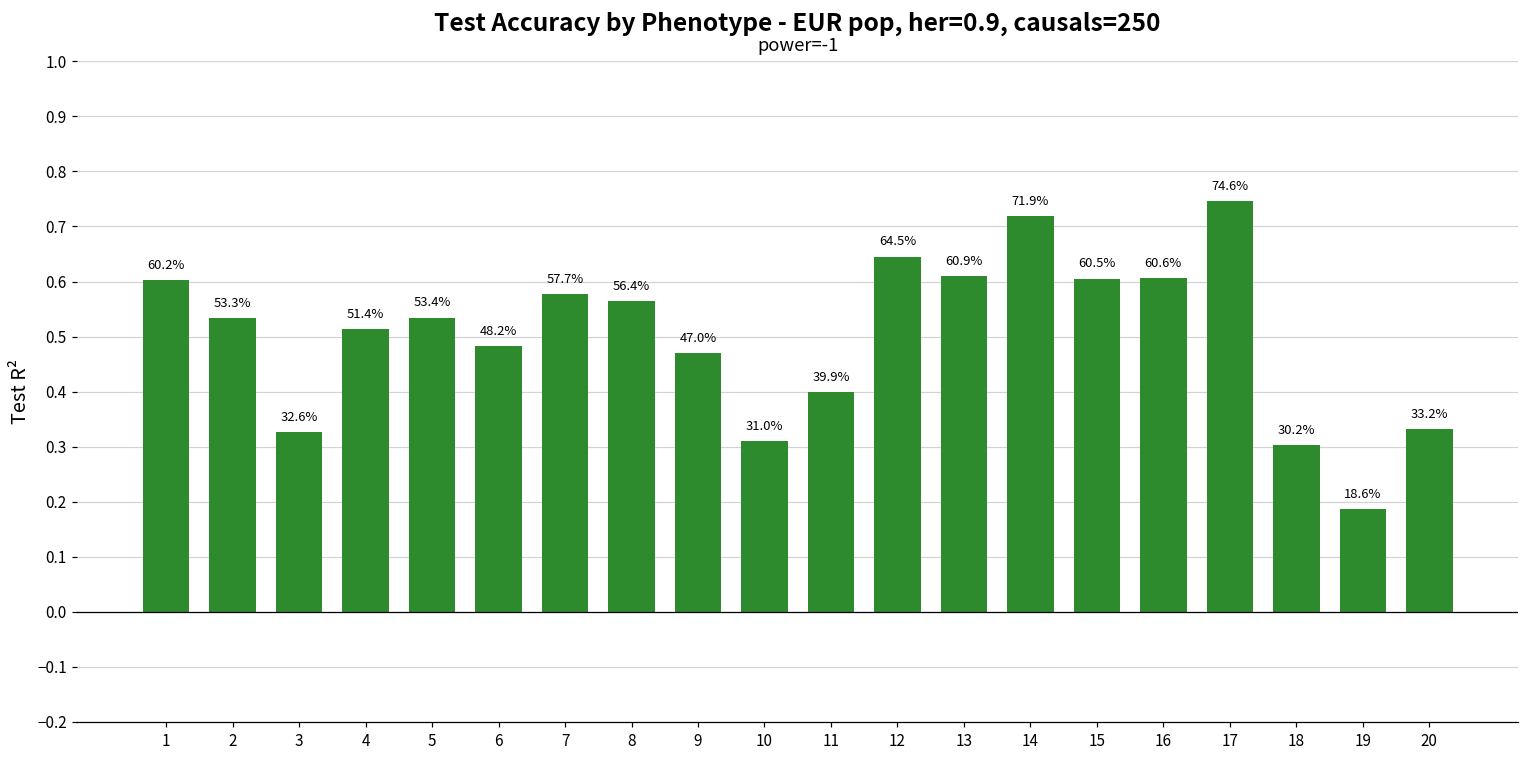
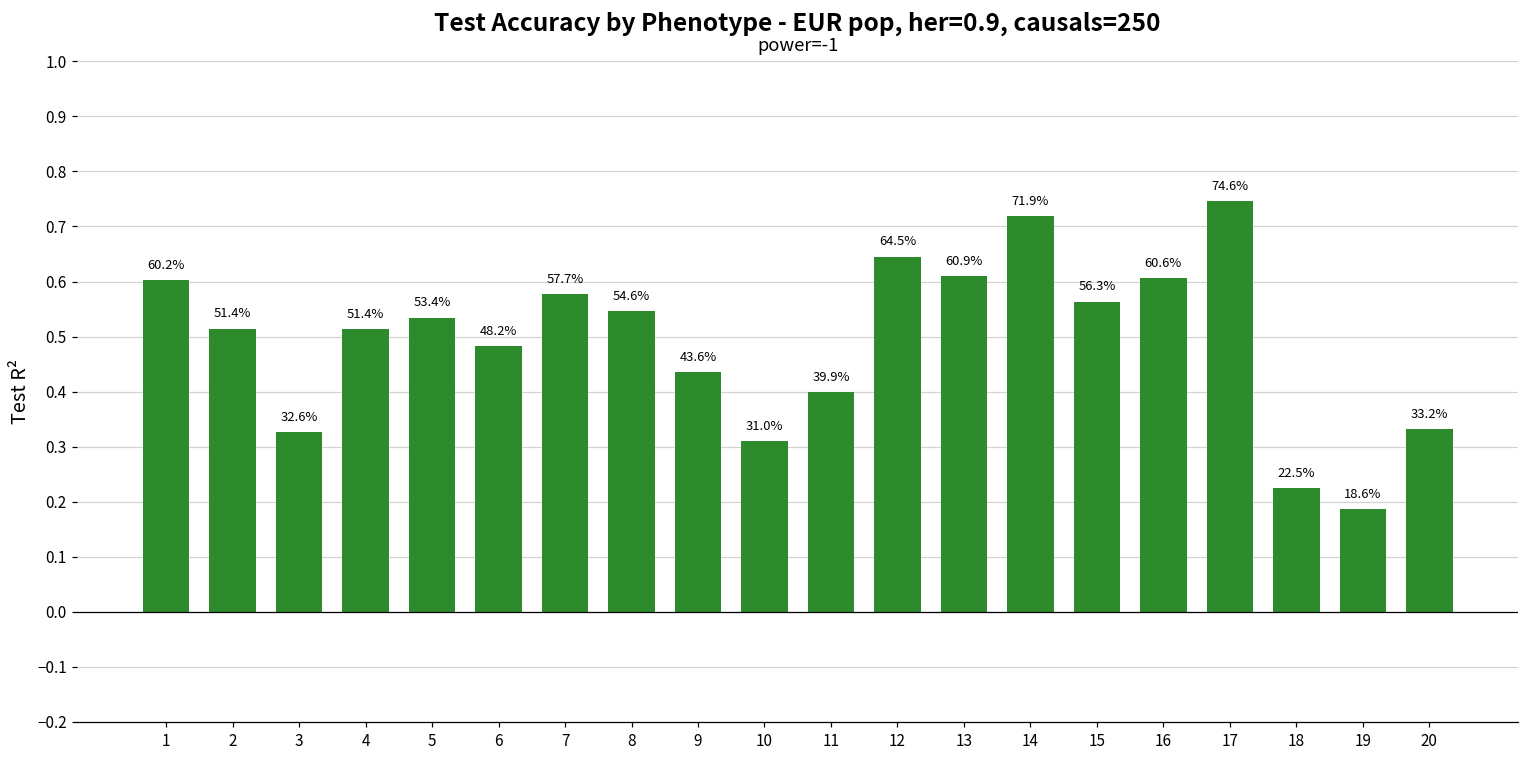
2: 53.3% -> 51.4%
8: 56.4% -> 54.6%
9: 47.0% -> 43.6%
15: 60.5% -> 56.3%
18: 30.2% -> 22.5%
